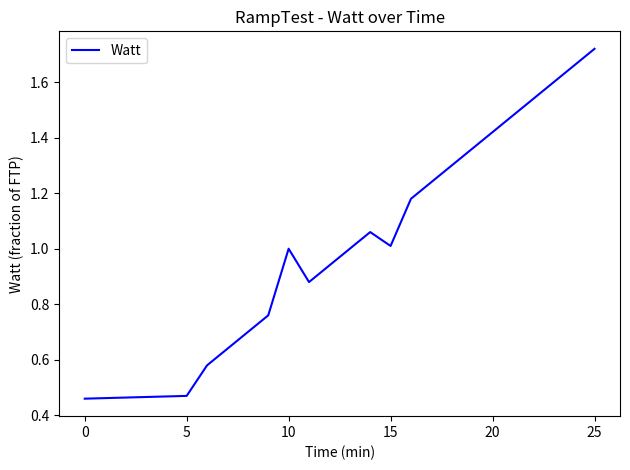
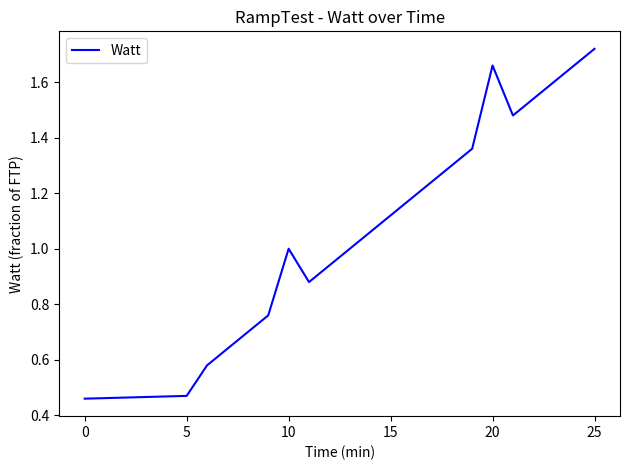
15: 1.01 -> 1.12
20: 1.42 -> 1.66
